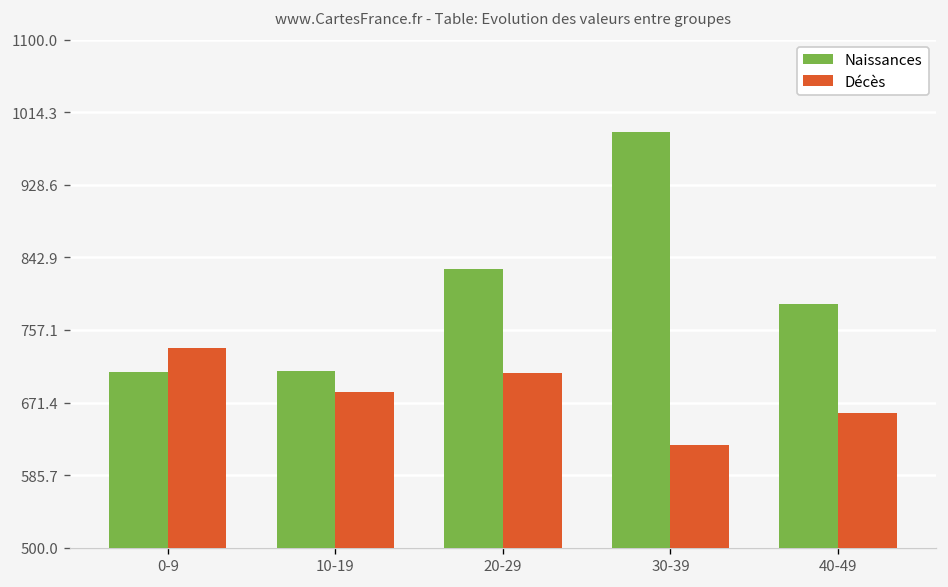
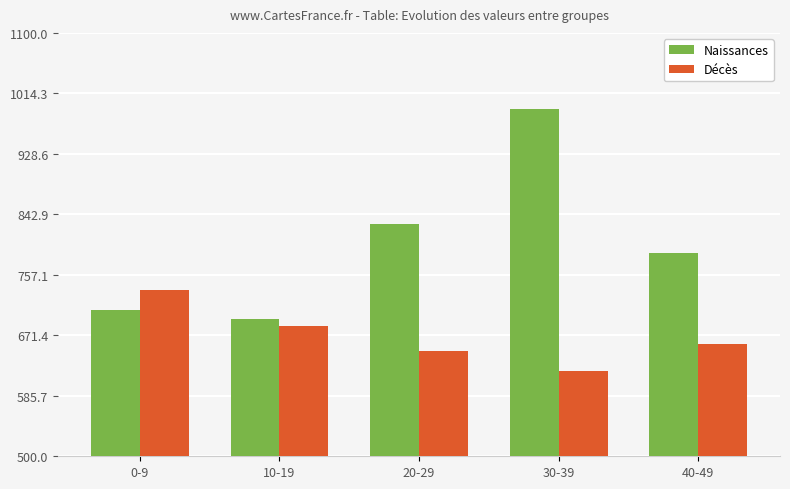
Naissances, 10-19: 710 -> 690
Décès, 20-29: 710 -> 650
